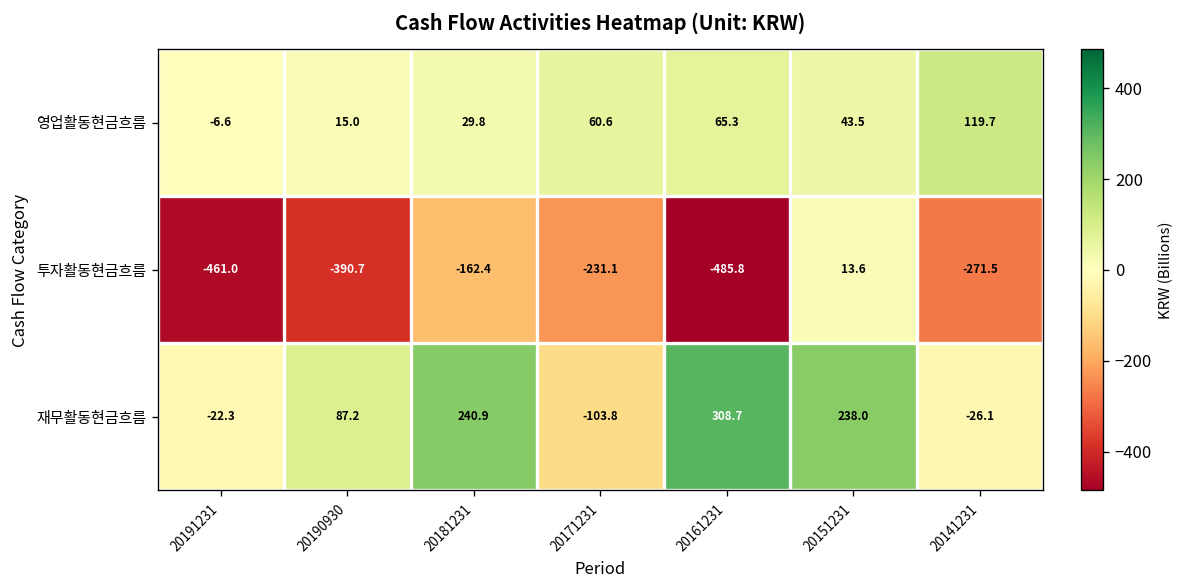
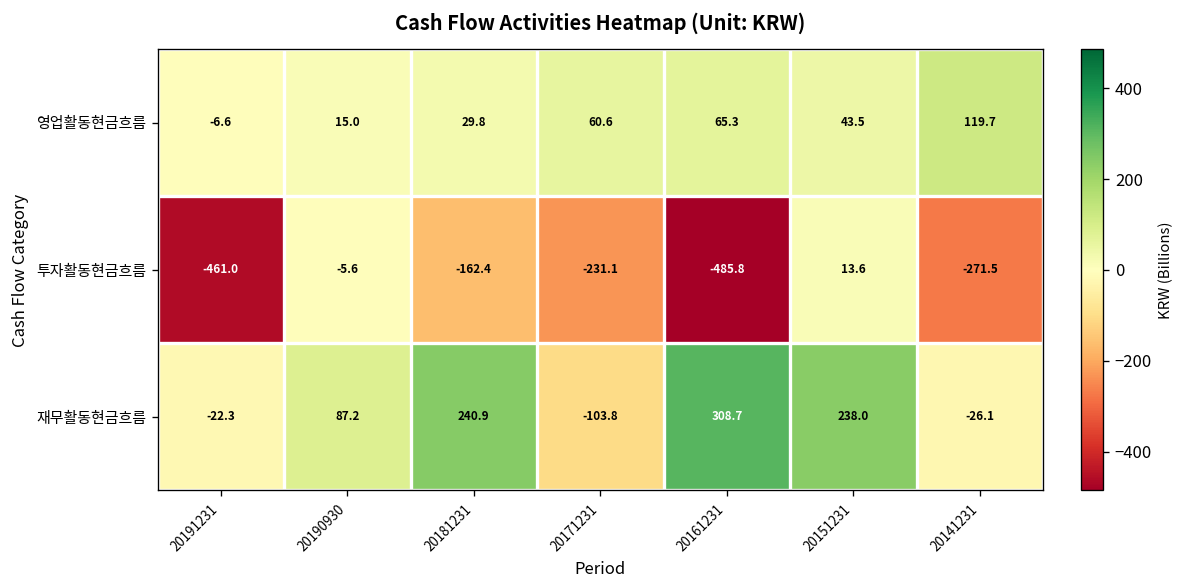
투자활동현금흐름, 20190930: -390.7 -> -5.6
